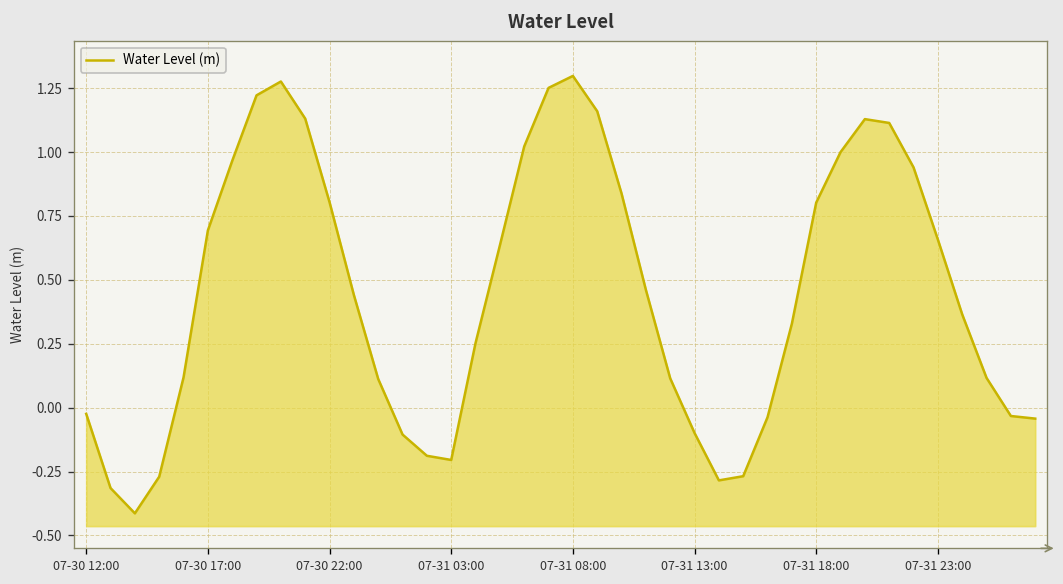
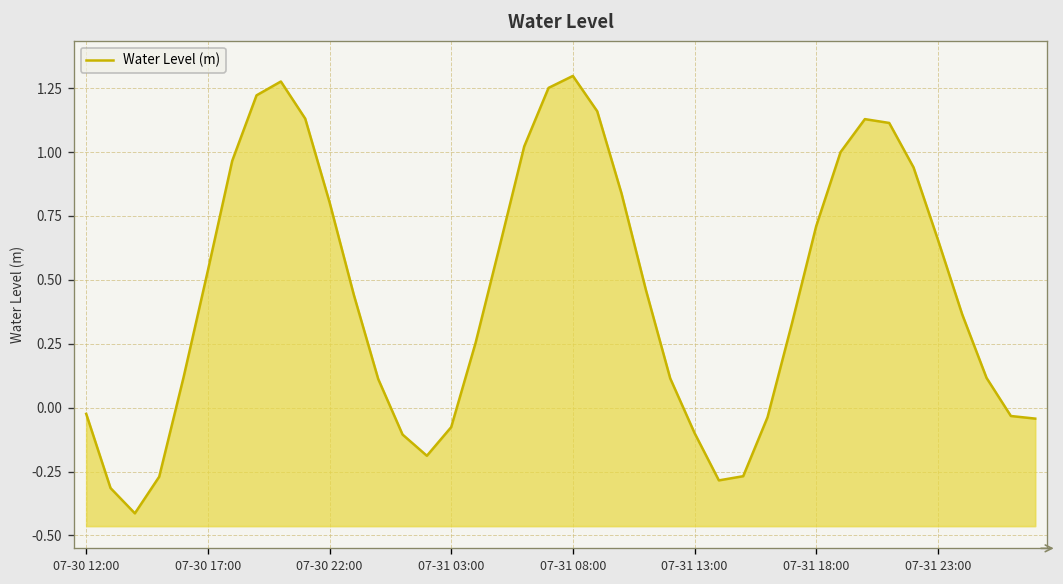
07-30 17:00: 0.69 -> 0.54
07-31 03:00: -0.20 -> -0.08
07-31 18:00: 0.80 -> 0.71
